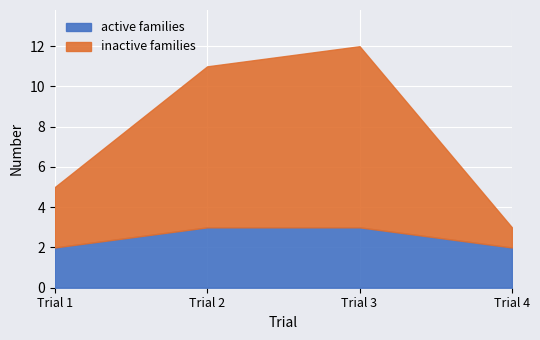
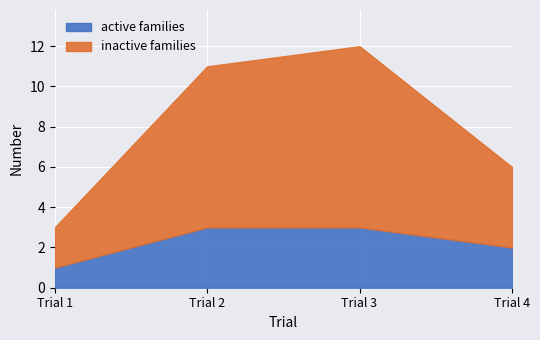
active families, Trial 1: 2 -> 1
inactive families, Trial 1: 3 -> 2
inactive families, Trial 4: 1 -> 4
